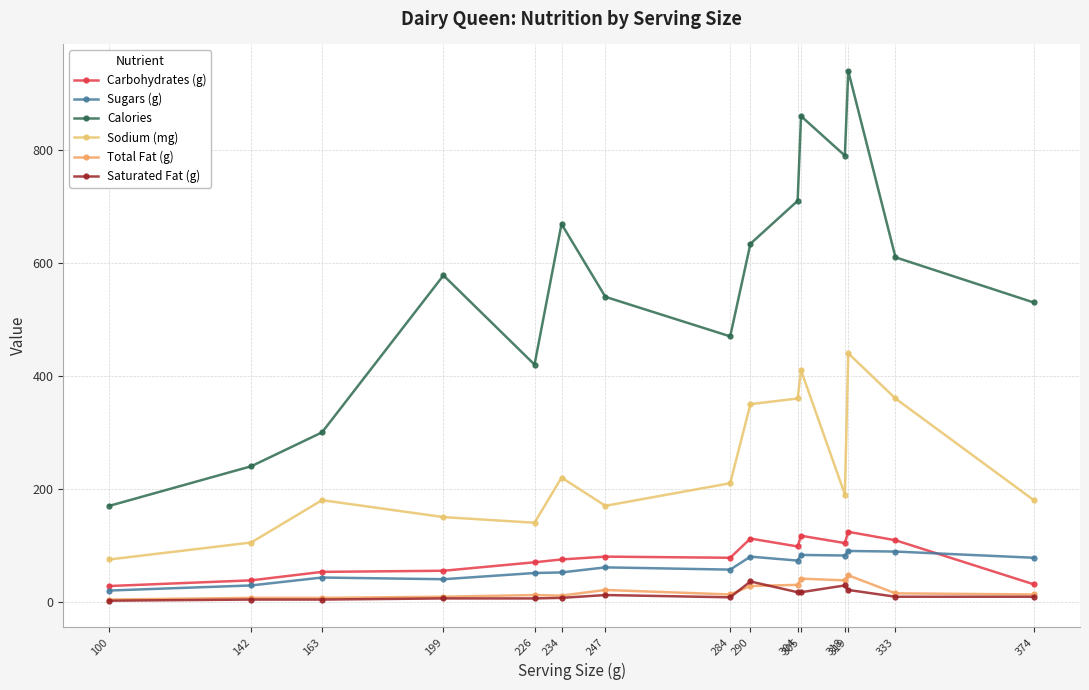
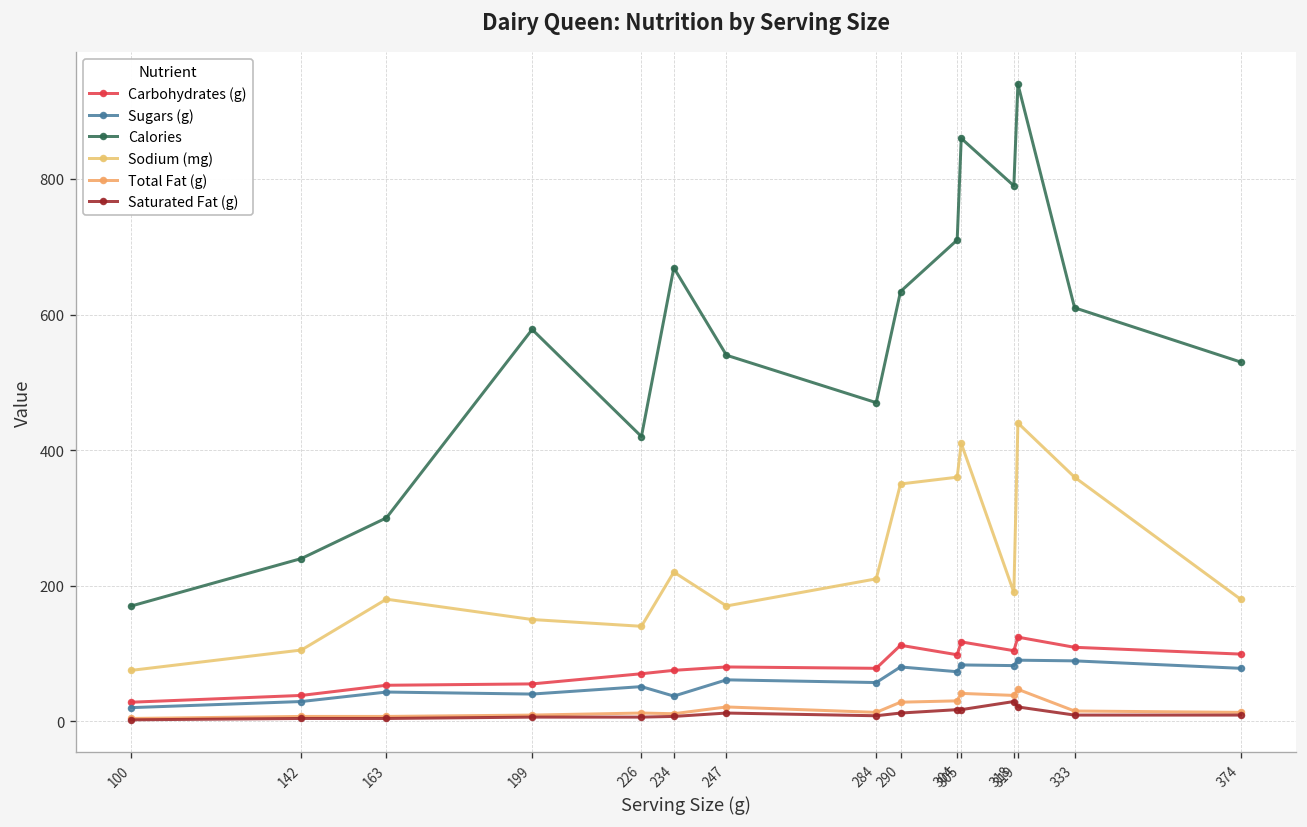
Sugars (g), 234: 50 -> 40
Saturated Fat (g), 290: 40 -> 10
Carbohydrates (g), 374: 30 -> 100
